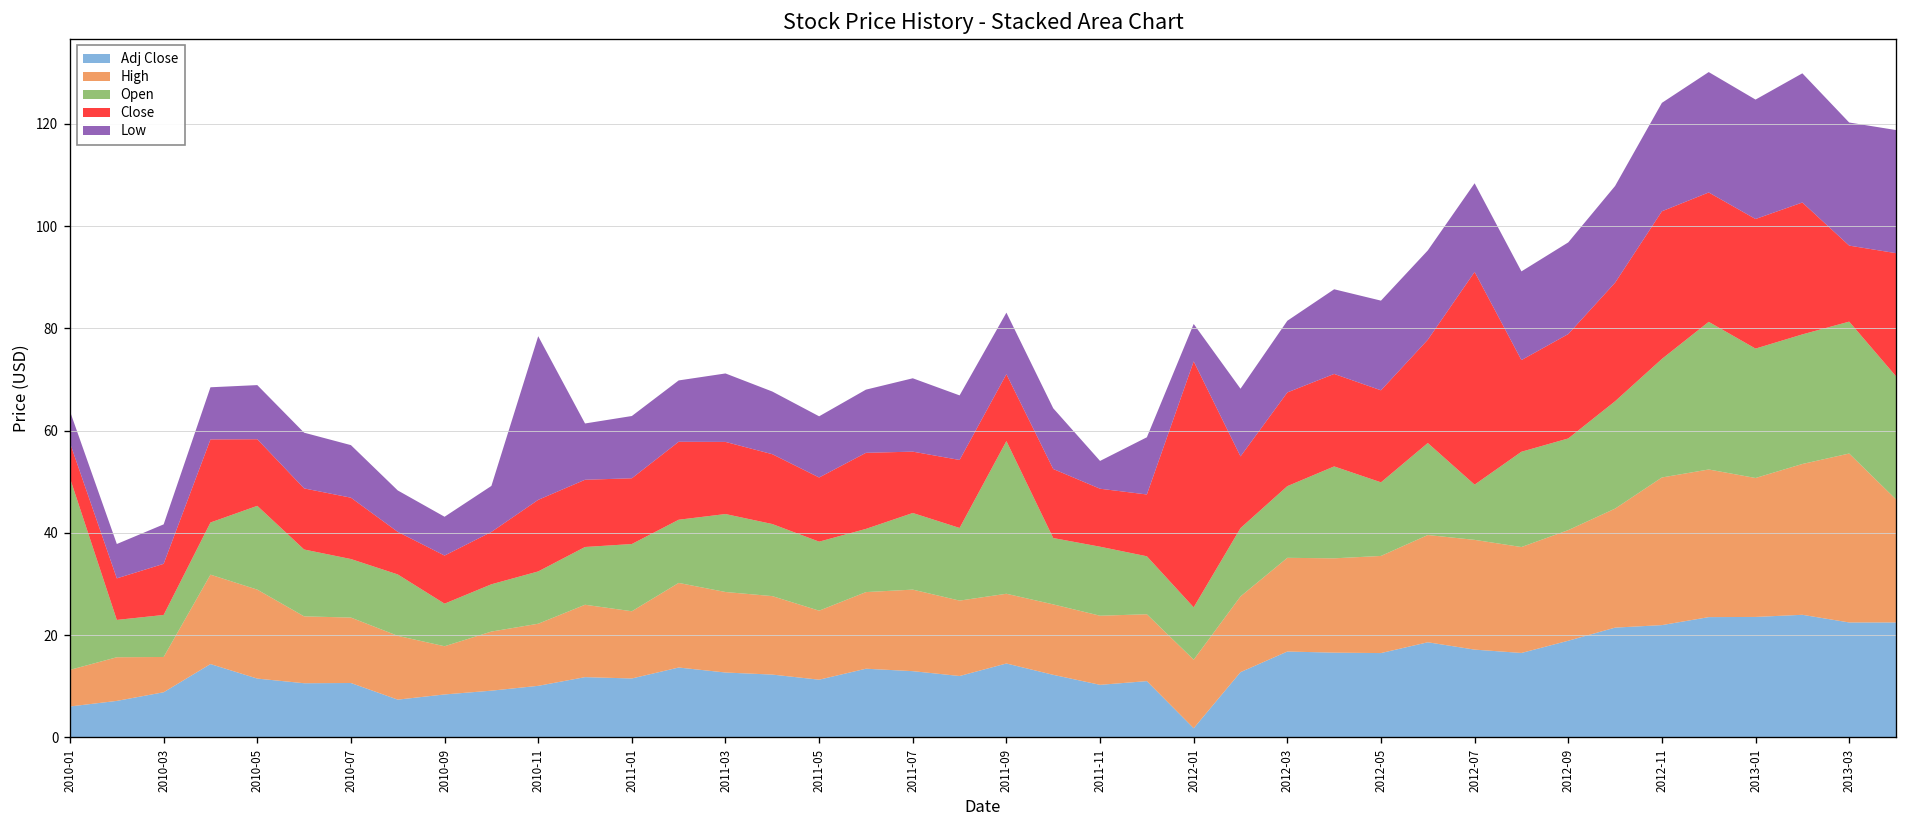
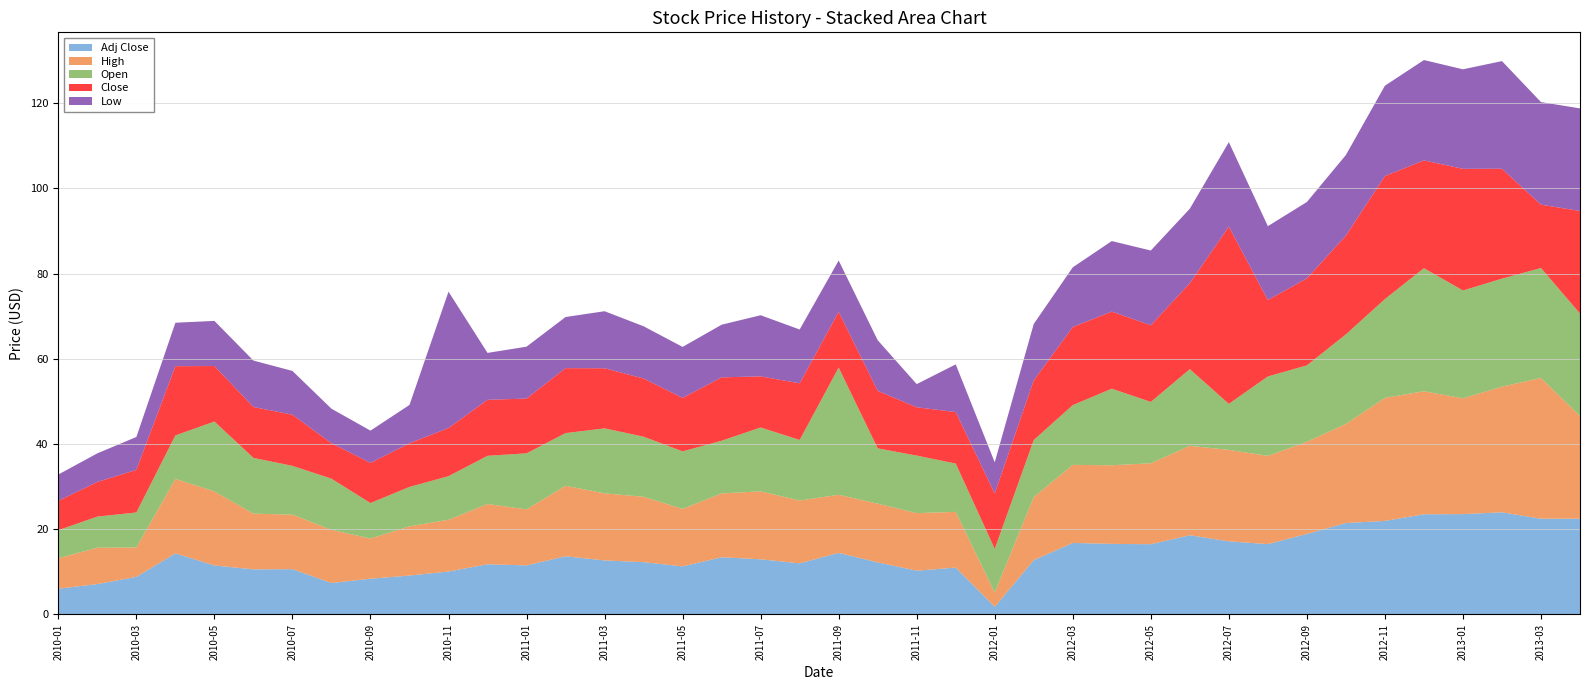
Open, 2010-01: 37 -> 7
Close, 2010-11: 14 -> 11
High, 2012-01: 13 -> 3
Close, 2012-01: 48 -> 13
Low, 2012-07: 17 -> 20
Close, 2013-01: 25 -> 29
